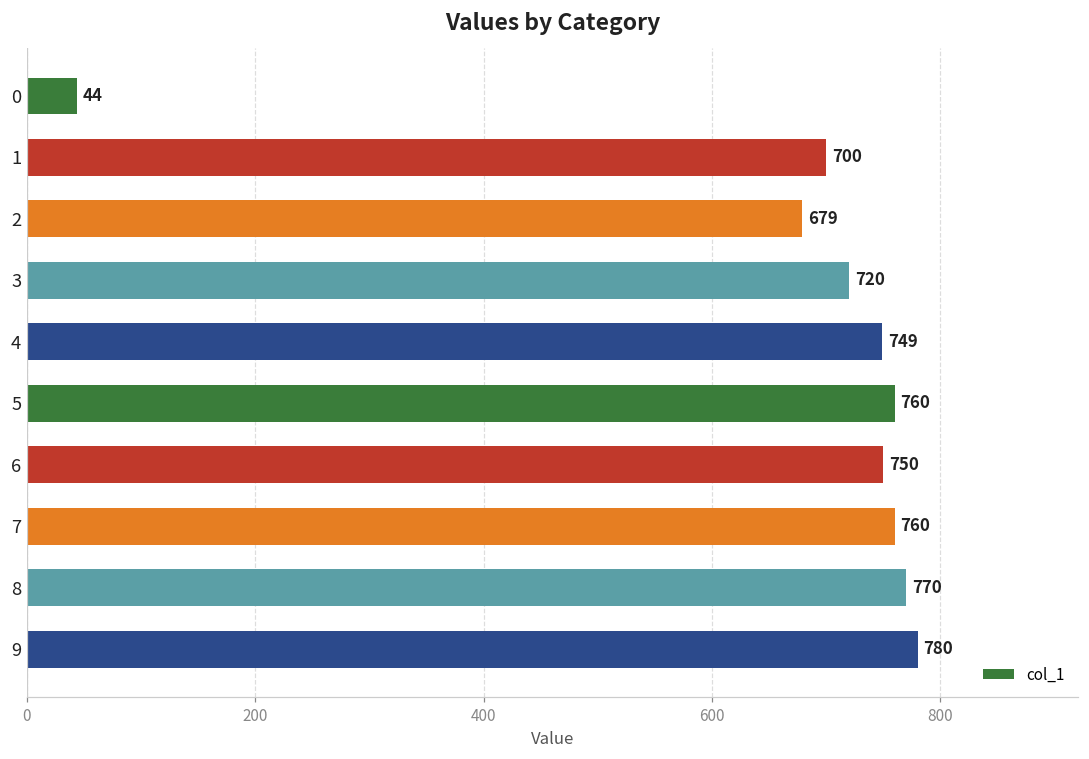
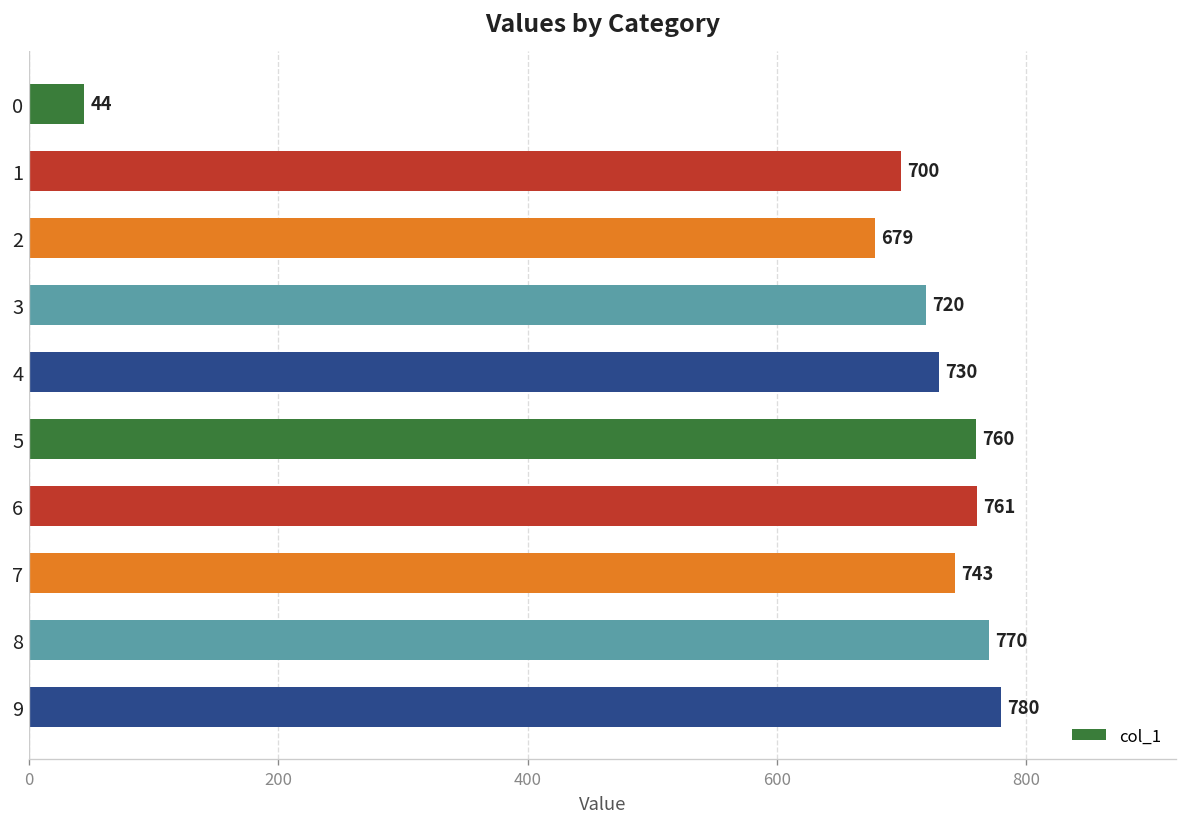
4: 749 -> 730
6: 750 -> 761
7: 760 -> 743
